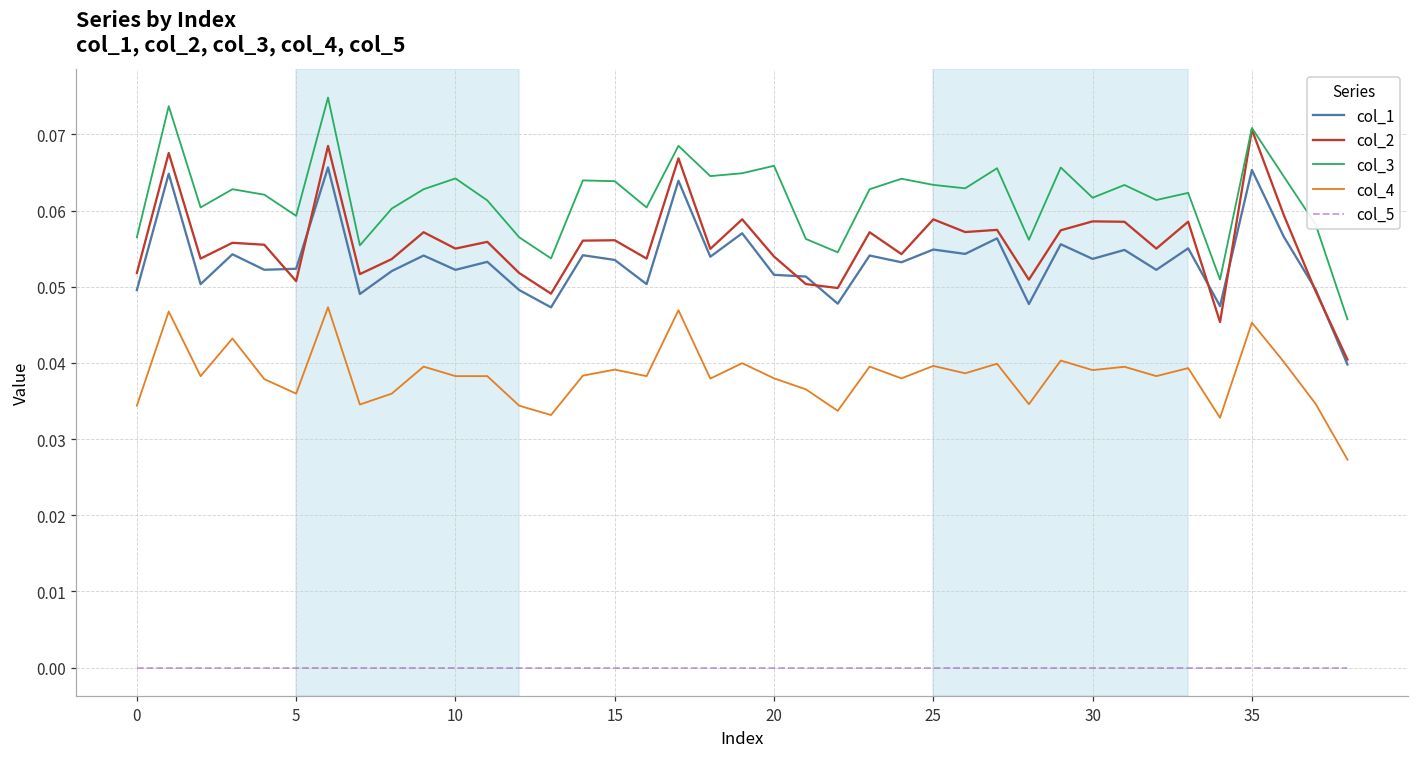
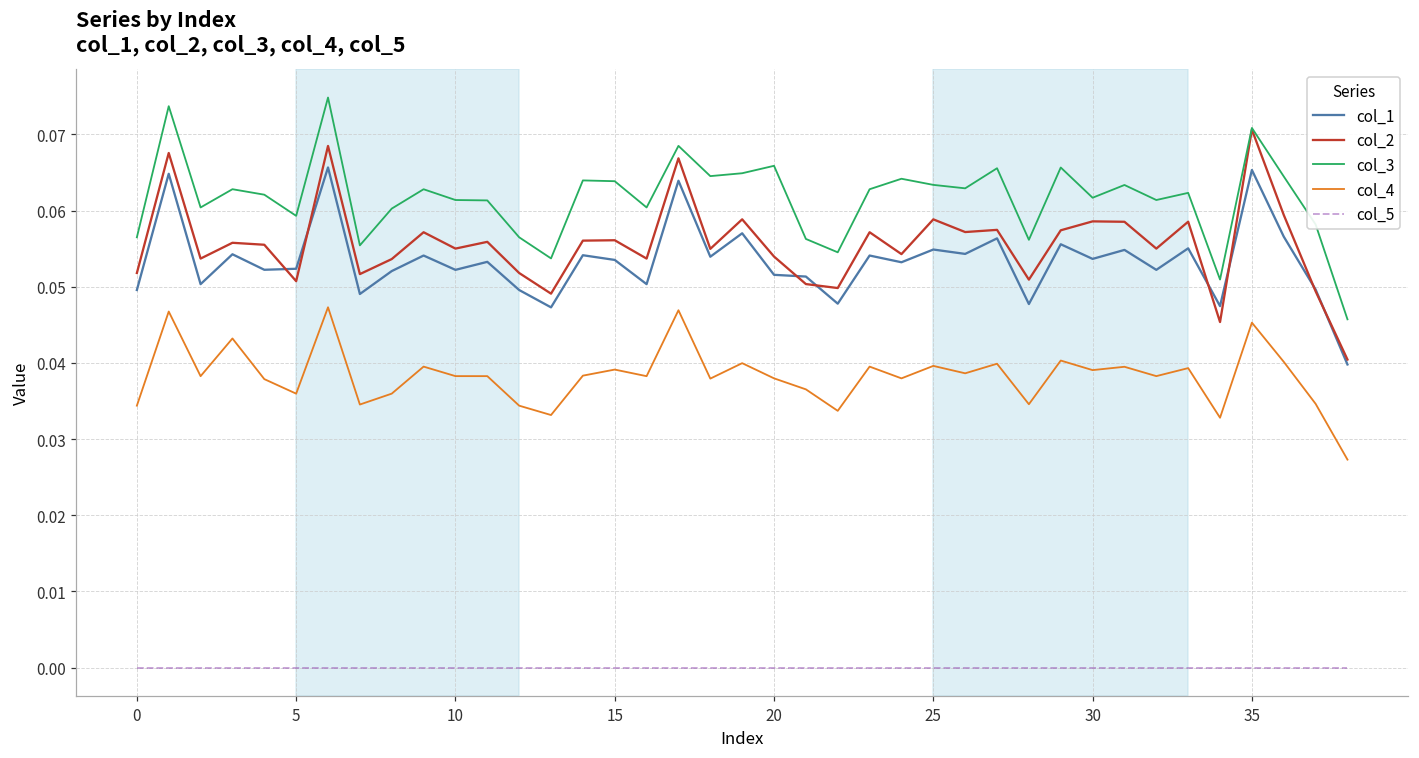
col_3, 10: 0.064 -> 0.061
